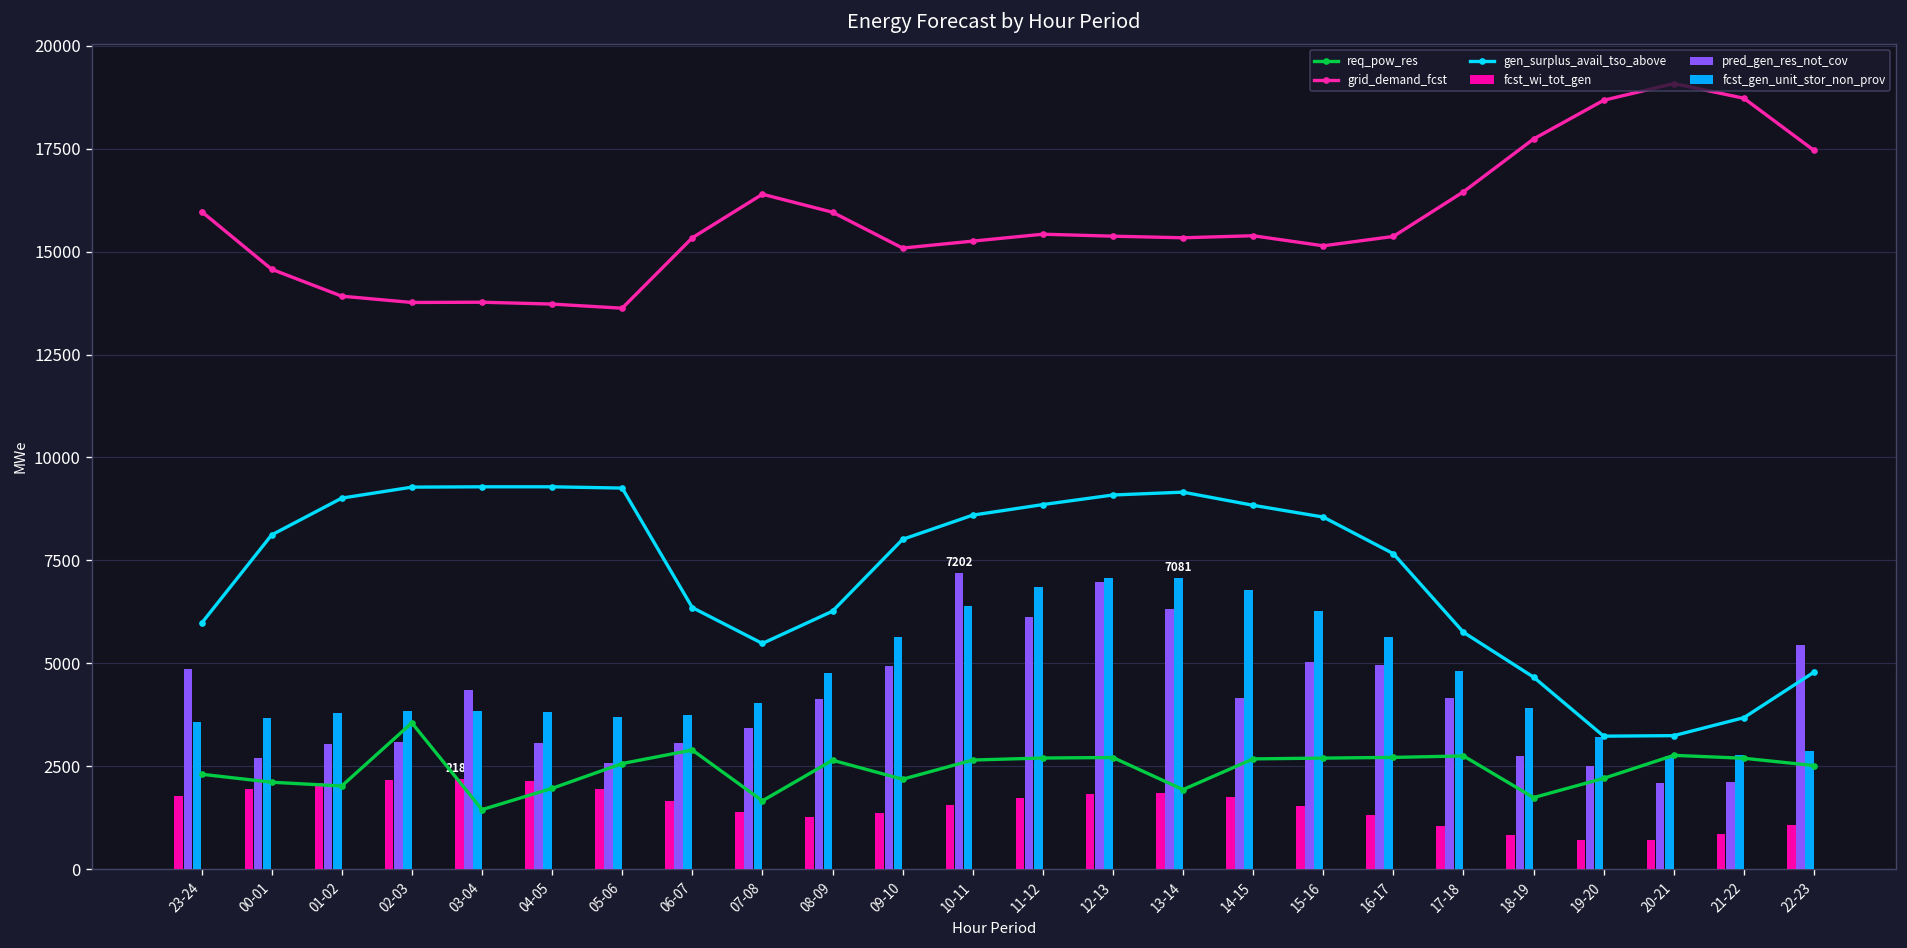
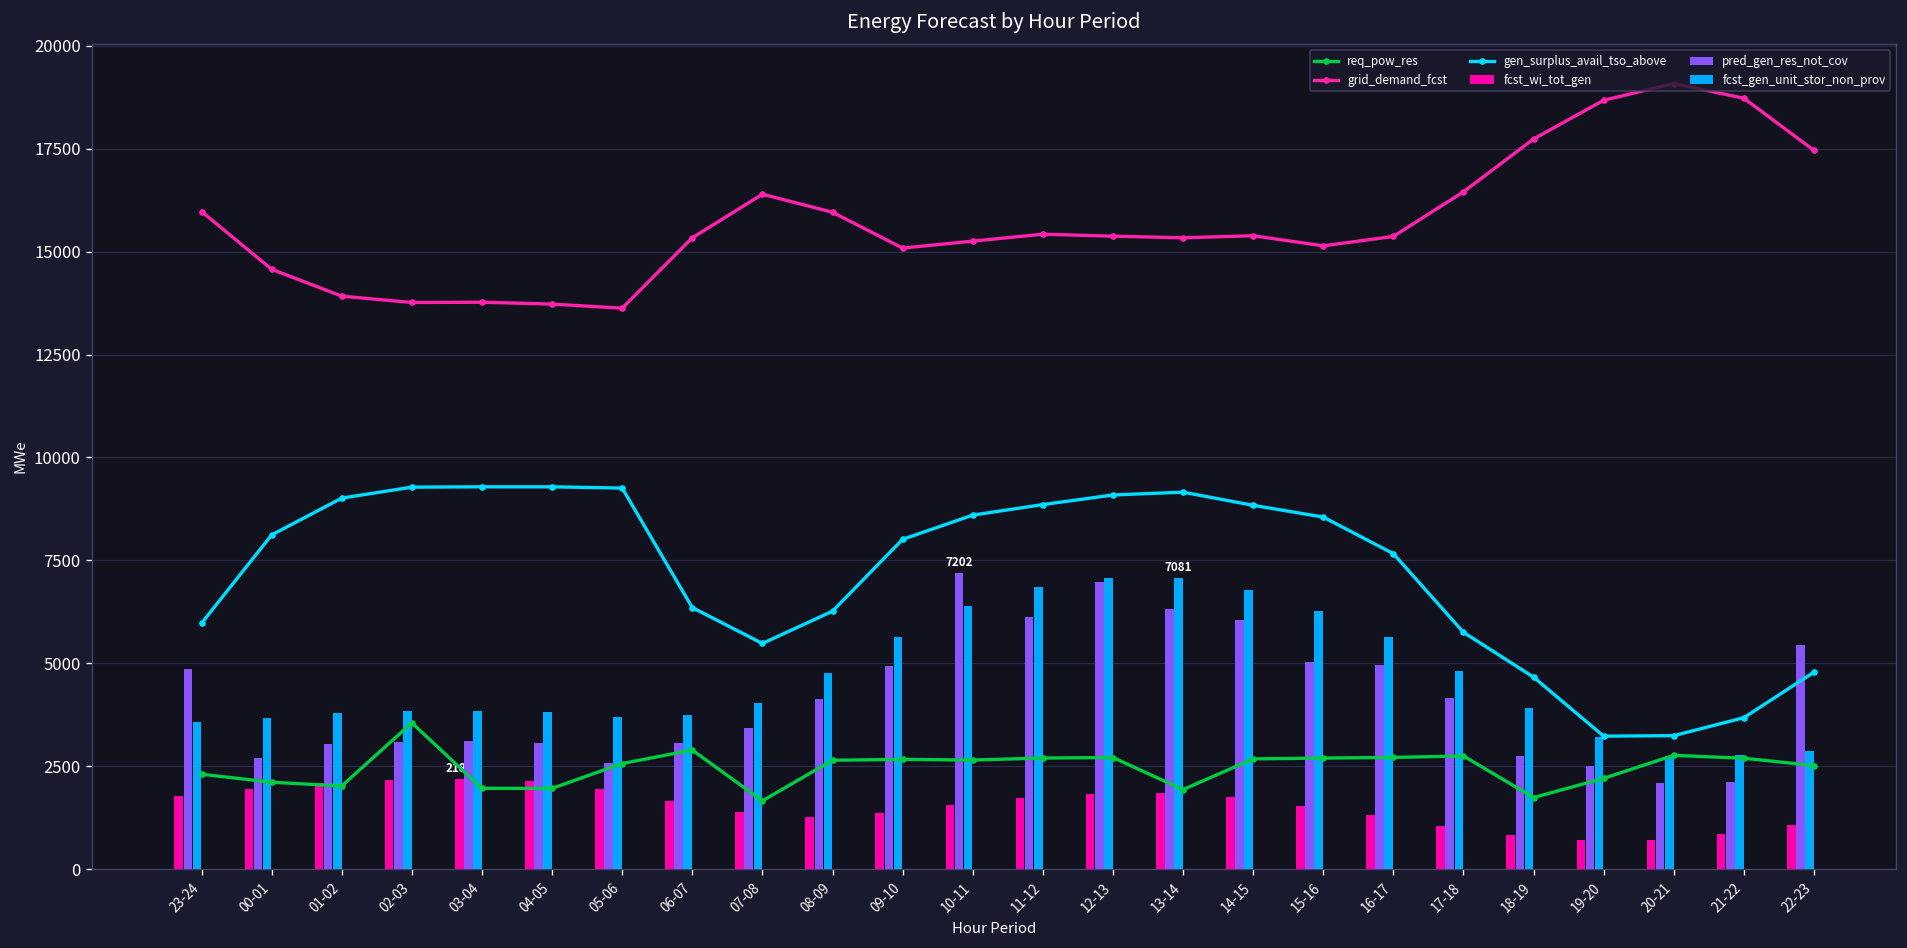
pred_gen_res_not_cov, 03-04: 4300 -> 3100
req_pow_res, 03-04: 1400 -> 2000
req_pow_res, 09-10: 2200 -> 2700
pred_gen_res_not_cov, 14-15: 4200 -> 6100
